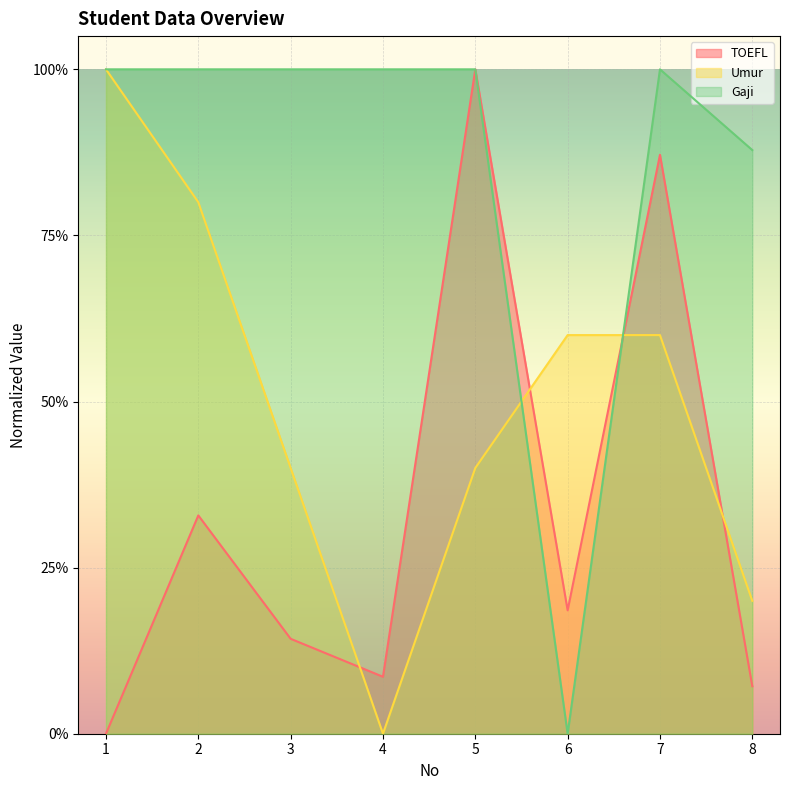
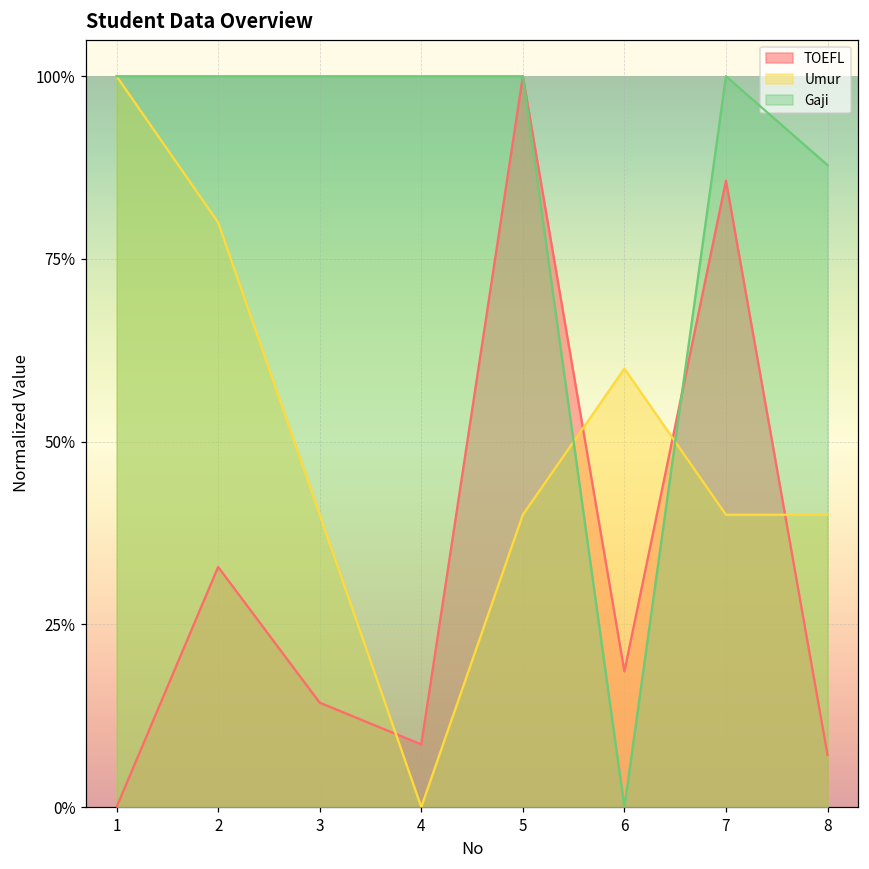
TOEFL, 7: 87% -> 86%
Umur, 7: 60% -> 40%
Umur, 8: 20% -> 40%
